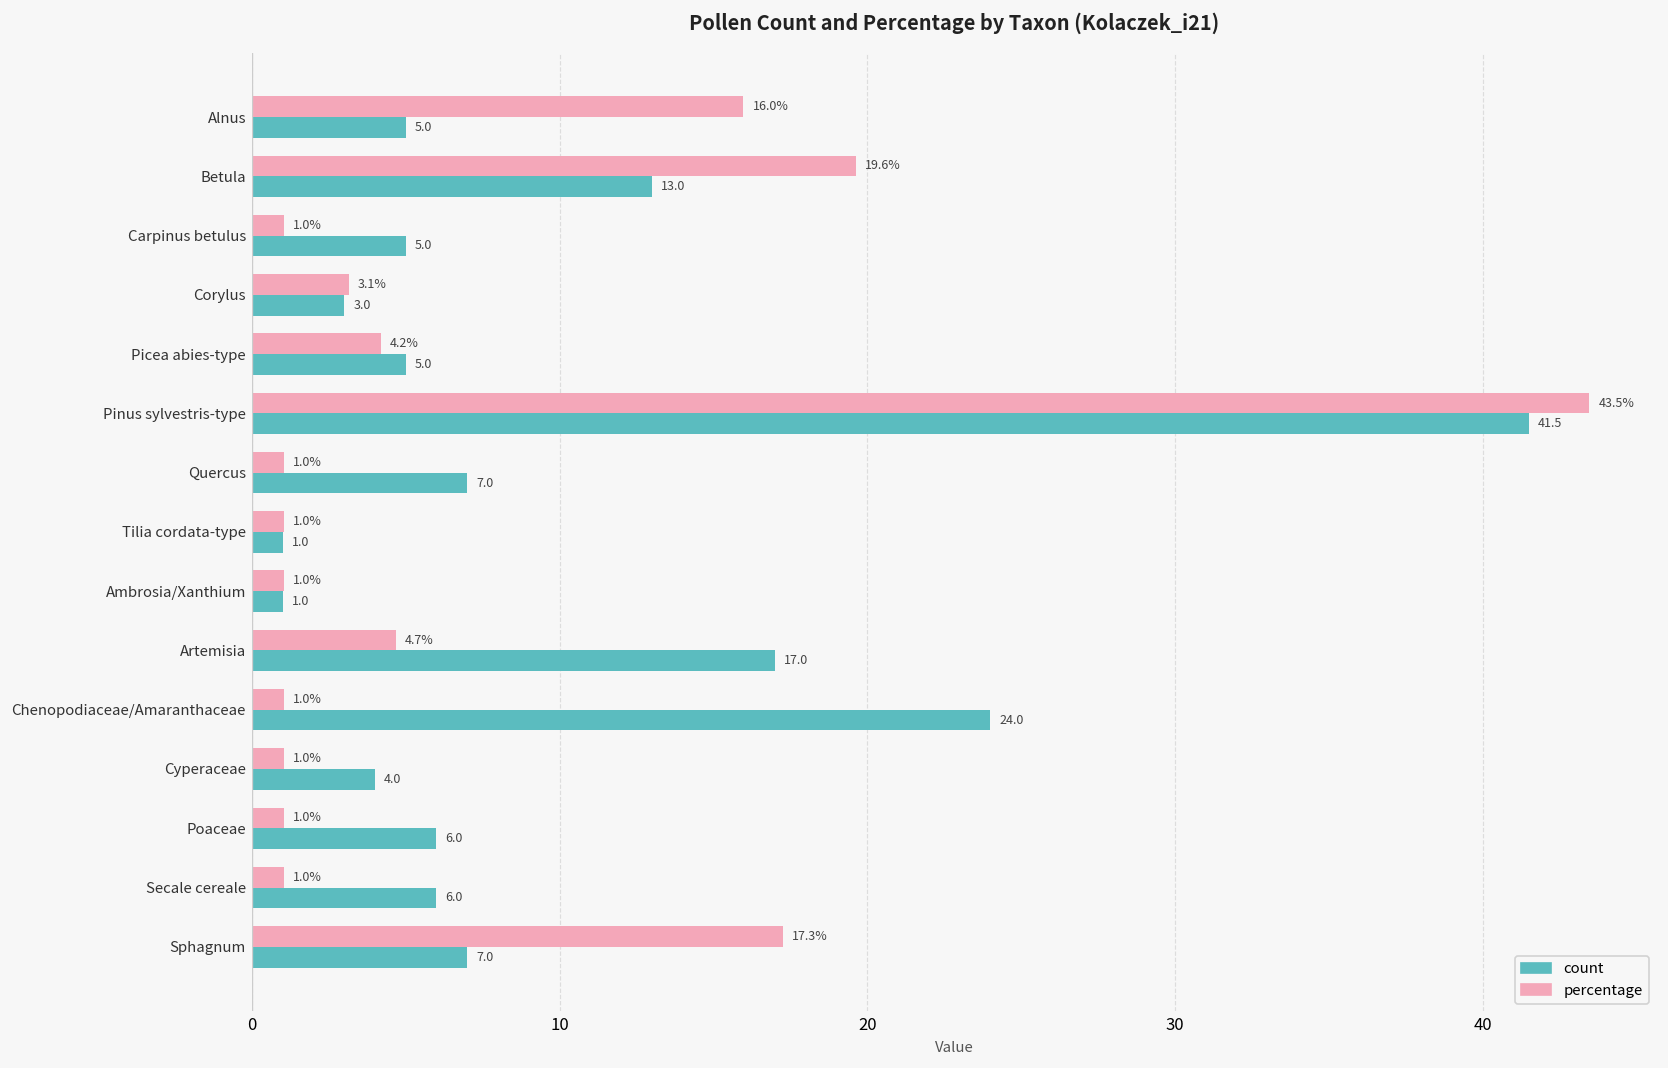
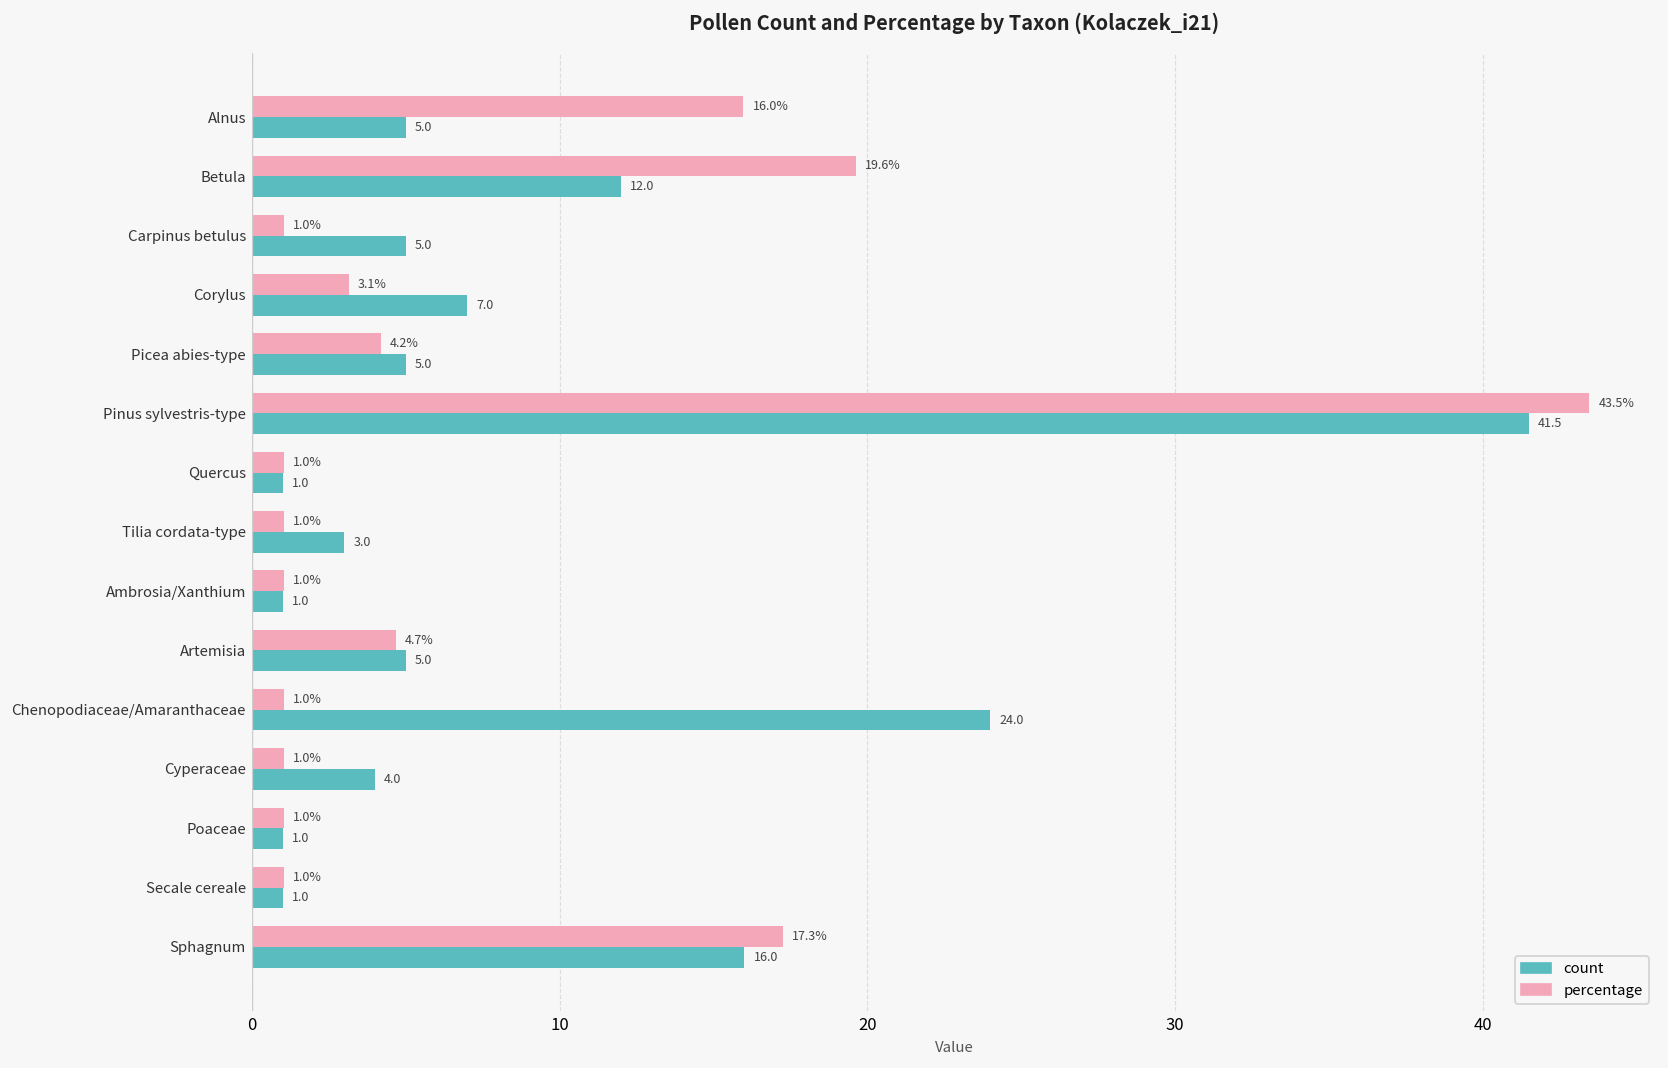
count, Betula: 13.0 -> 12.0
count, Corylus: 3.0 -> 7.0
count, Quercus: 7.0 -> 1.0
count, Tilia cordata-type: 1.0 -> 3.0
count, Artemisia: 17.0 -> 5.0
count, Poaceae: 6.0 -> 1.0
count, Secale cereale: 6.0 -> 1.0
count, Sphagnum: 7.0 -> 16.0
